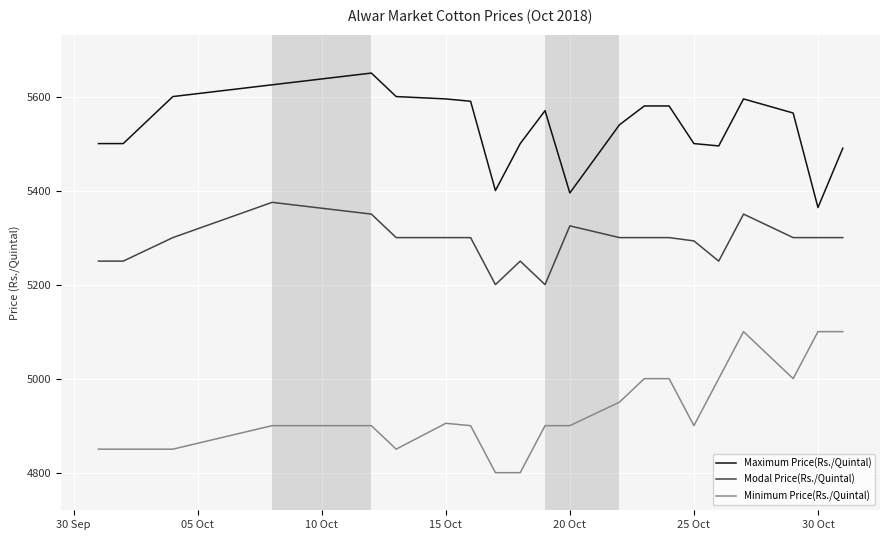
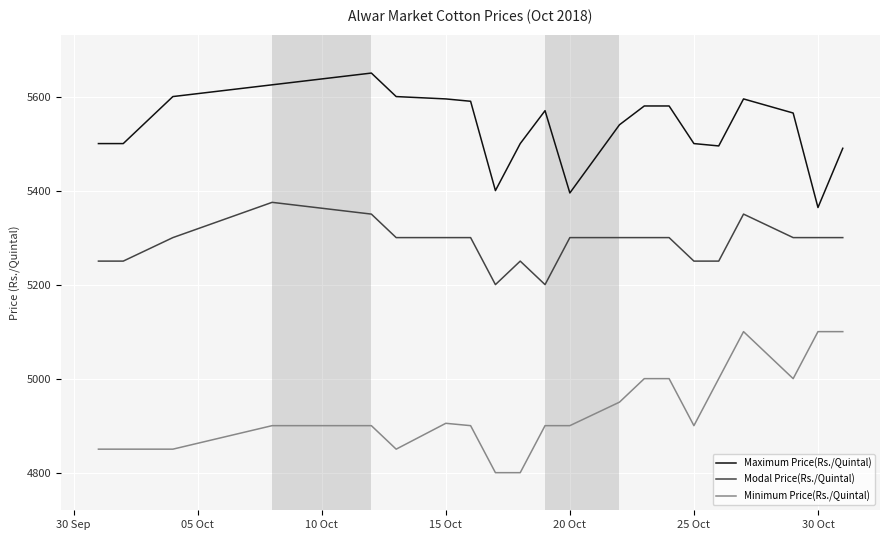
Modal Price(Rs./Quintal), 20 Oct: 5330 -> 5300
Modal Price(Rs./Quintal), 25 Oct: 5290 -> 5250
